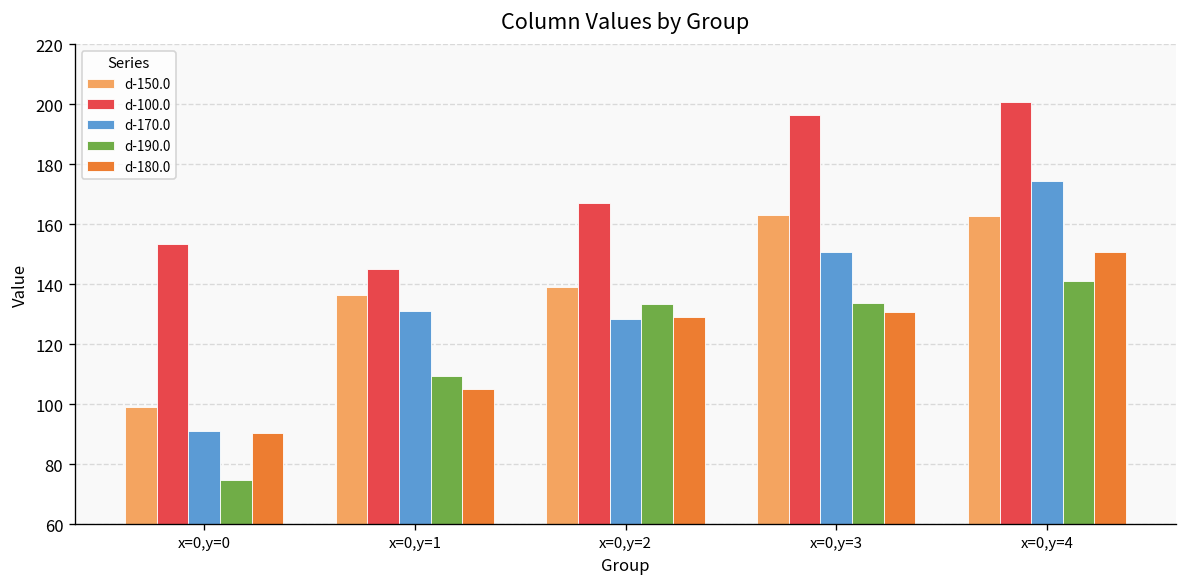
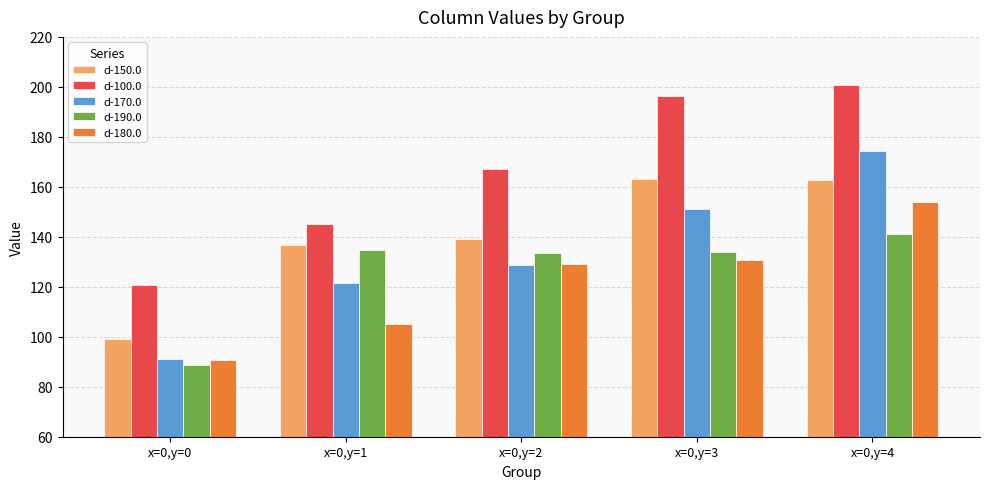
d-100.0, x=0,y=0: 153 -> 121
d-190.0, x=0,y=0: 75 -> 89
d-170.0, x=0,y=1: 131 -> 121
d-190.0, x=0,y=1: 109 -> 135
d-180.0, x=0,y=4: 151 -> 154
